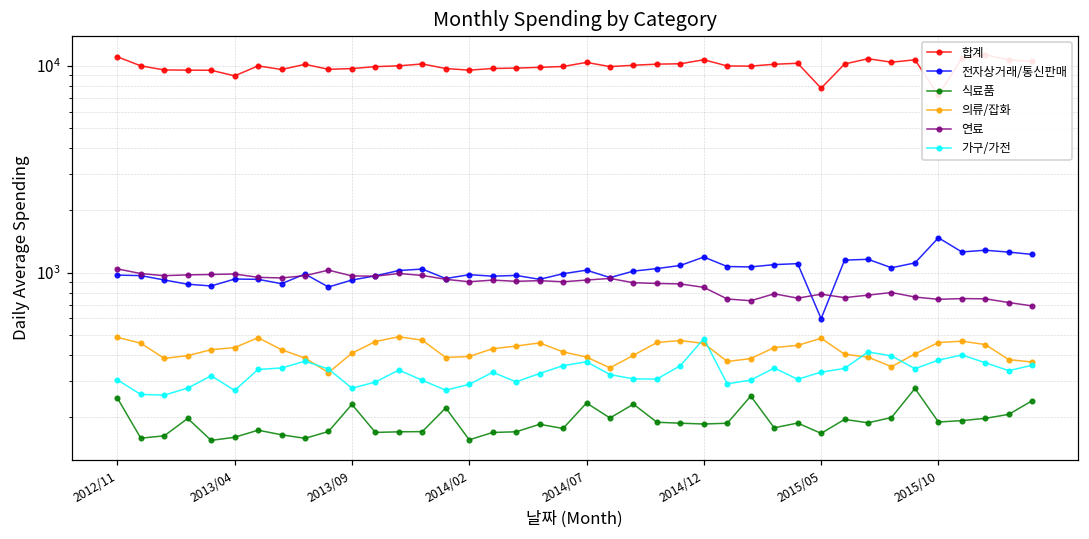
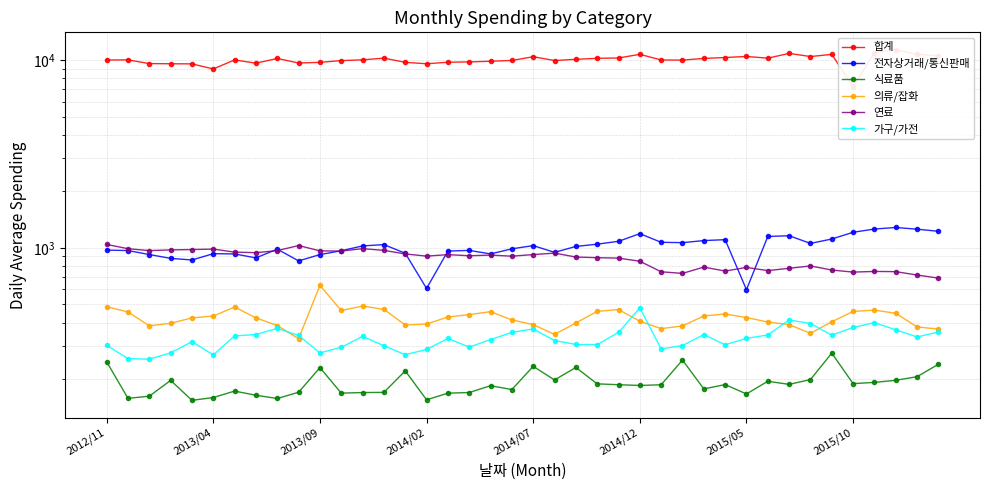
합계, 2012/11: 11000 -> 10000
의류/잡화, 2013/09: 410 -> 630
전자상거래/통신판매, 2014/02: 1000 -> 610
의류/잡화, 2014/12: 450 -> 410
합계, 2015/05: 7800 -> 10000
의류/잡화, 2015/05: 480 -> 430
전자상거래/통신판매, 2015/10: 1500 -> 1200
